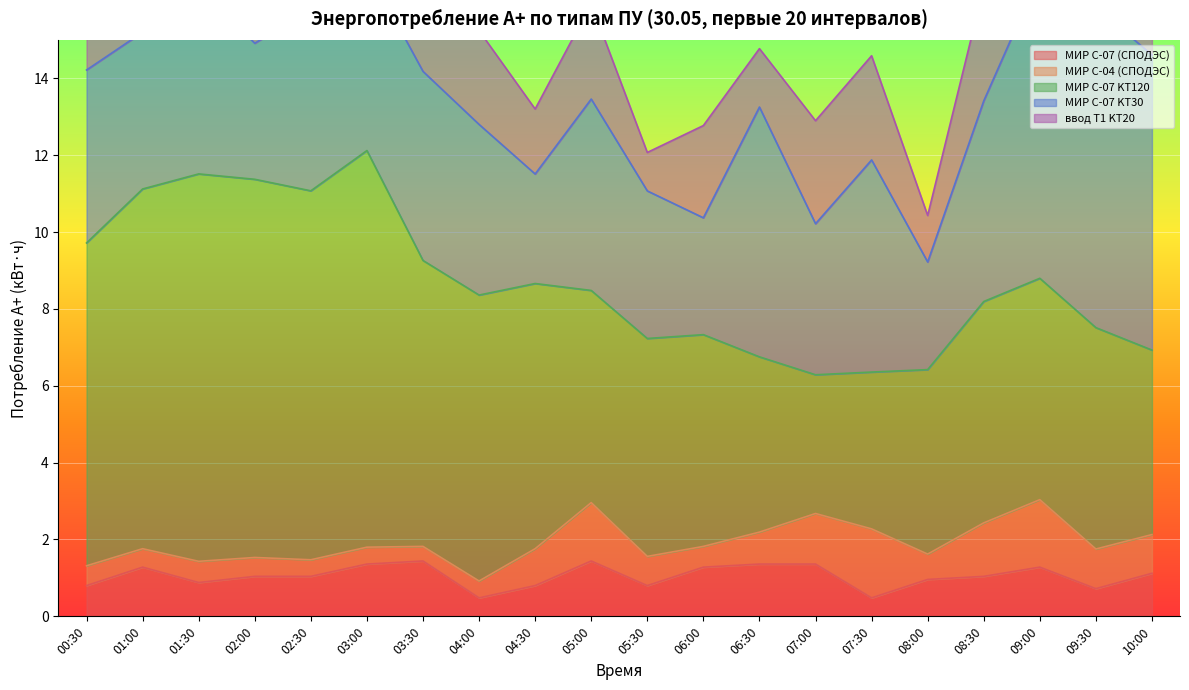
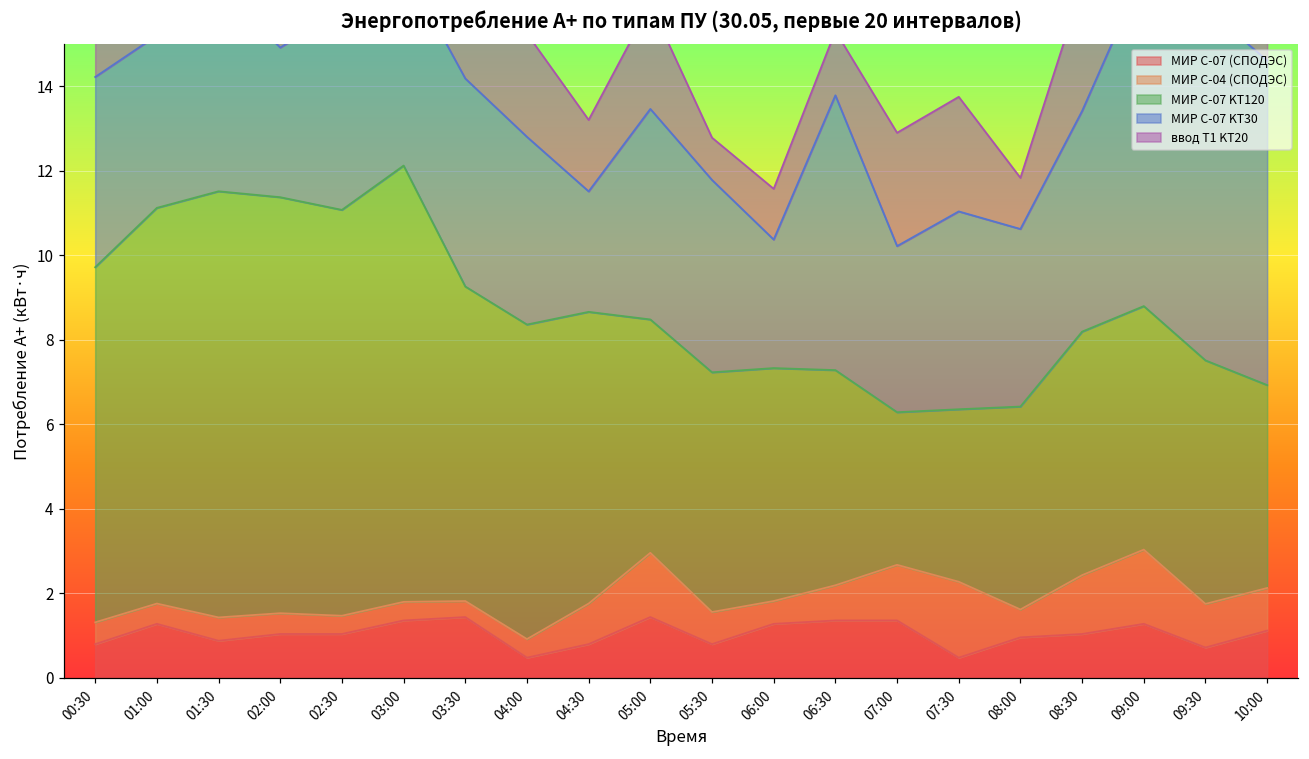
МИР С-07 KT30, 05:30: 3.8 -> 4.6
ввод Т1 KT20, 06:00: 2.4 -> 1.2
МИР С-07 KT120, 06:30: 4.6 -> 5.1
МИР С-07 KT30, 07:30: 5.5 -> 4.7
МИР С-07 KT30, 08:00: 2.8 -> 4.2
